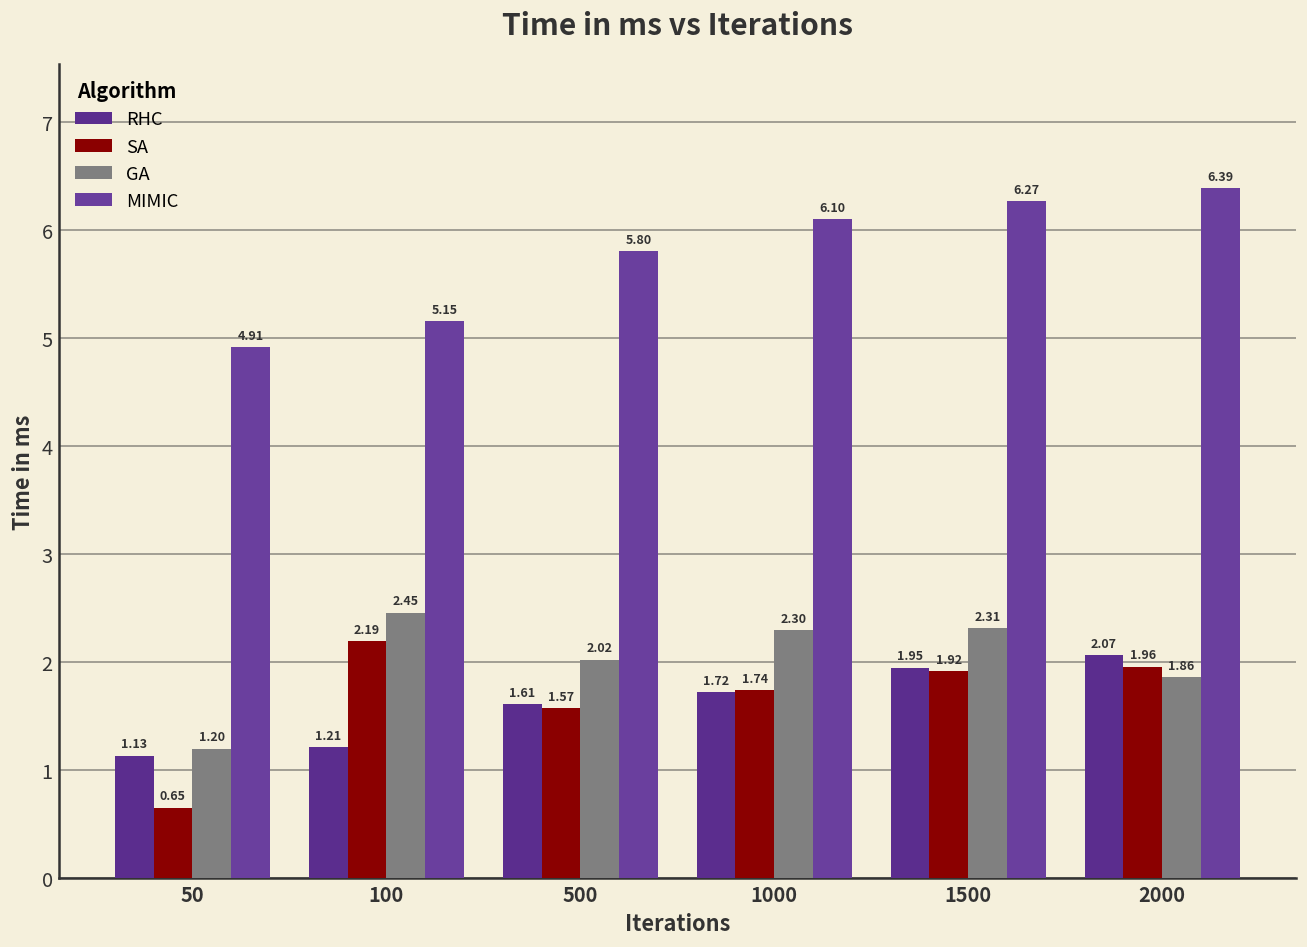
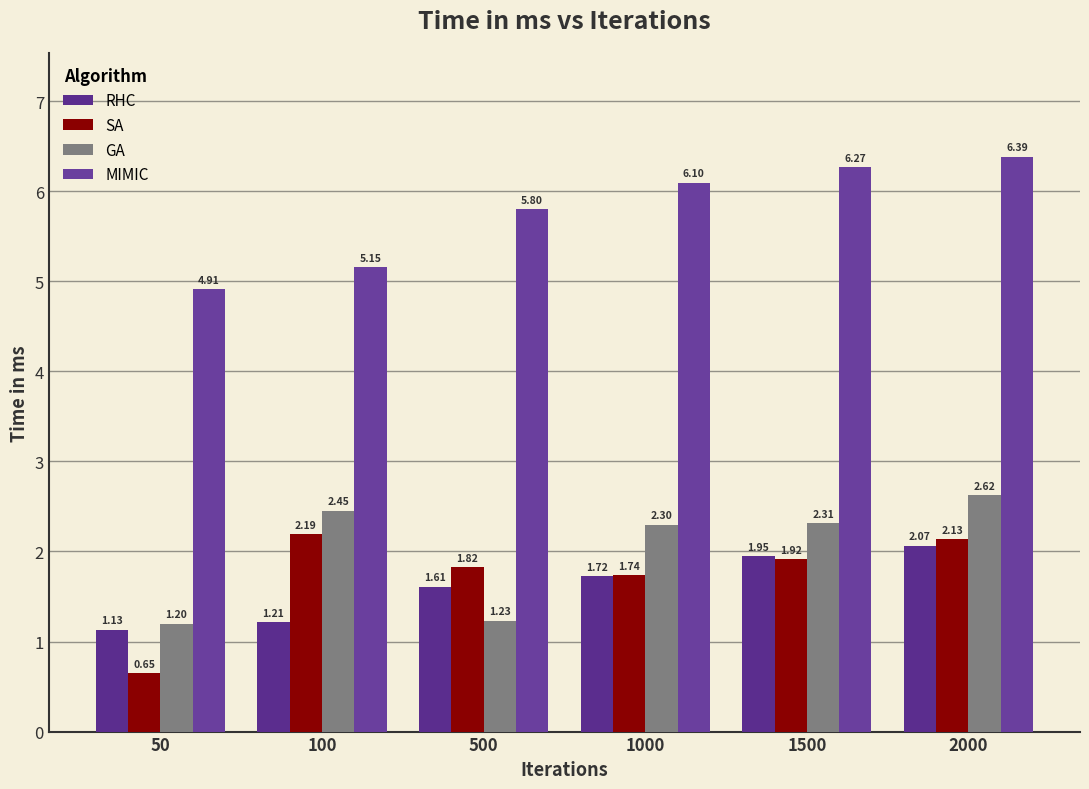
SA, 500: 1.57 -> 1.82
GA, 500: 2.02 -> 1.23
SA, 2000: 1.96 -> 2.13
GA, 2000: 1.86 -> 2.62
